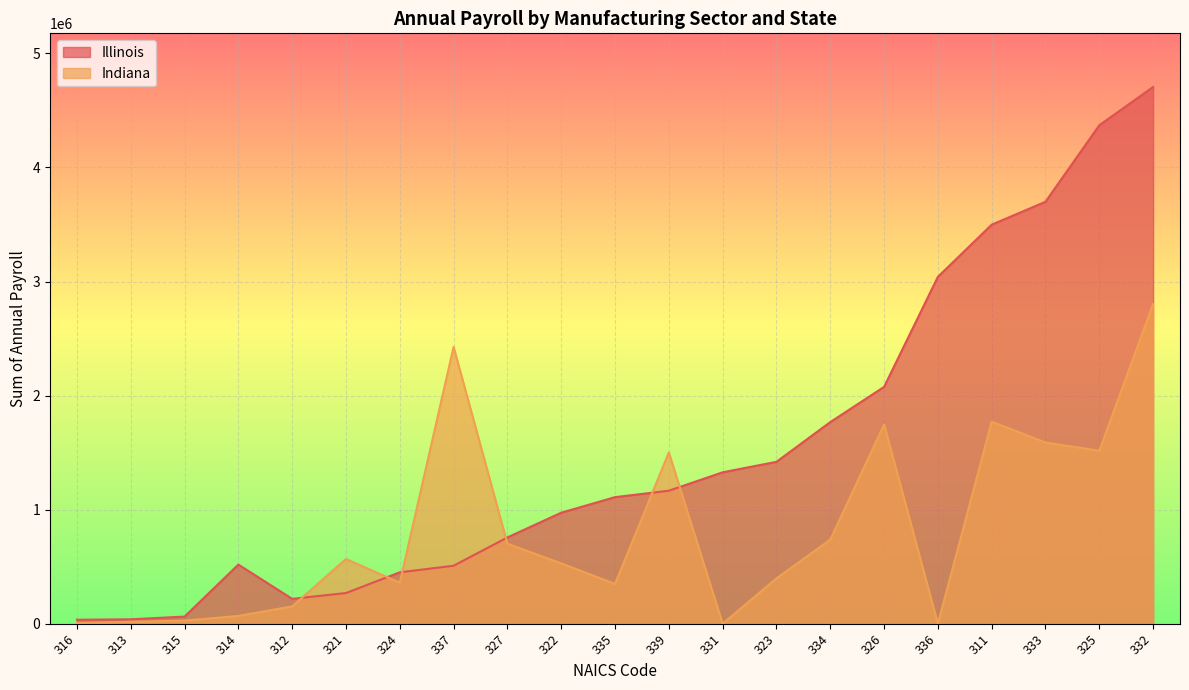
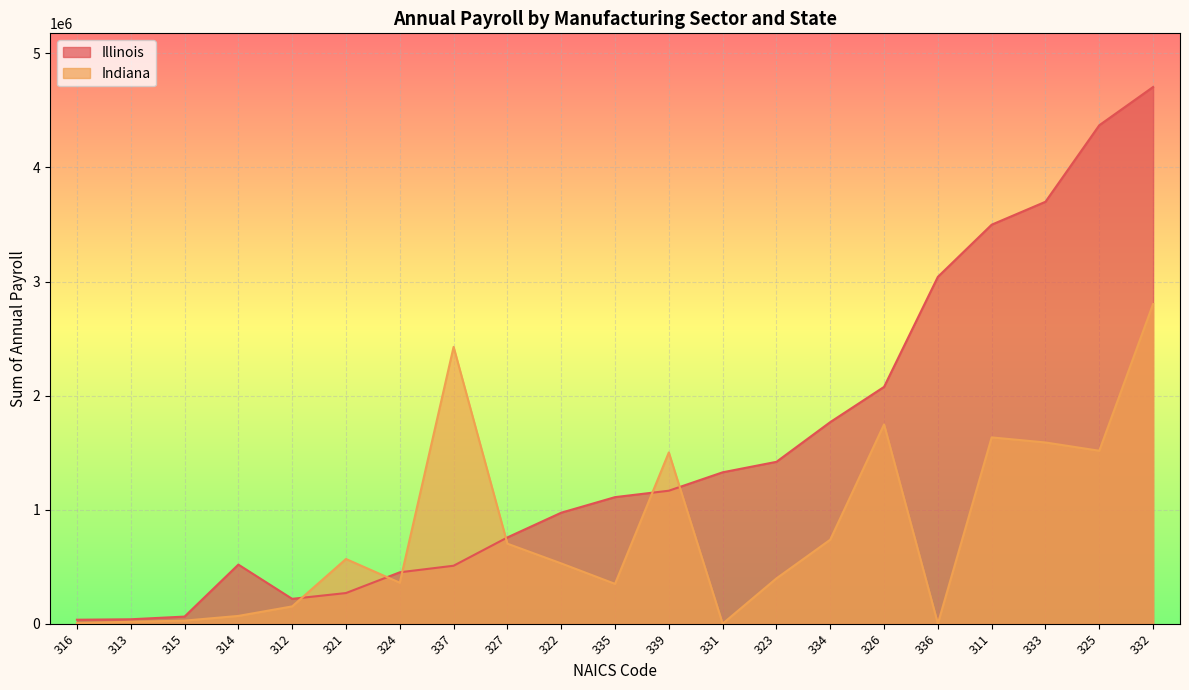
Indiana, 311: 1770000 -> 1630000
